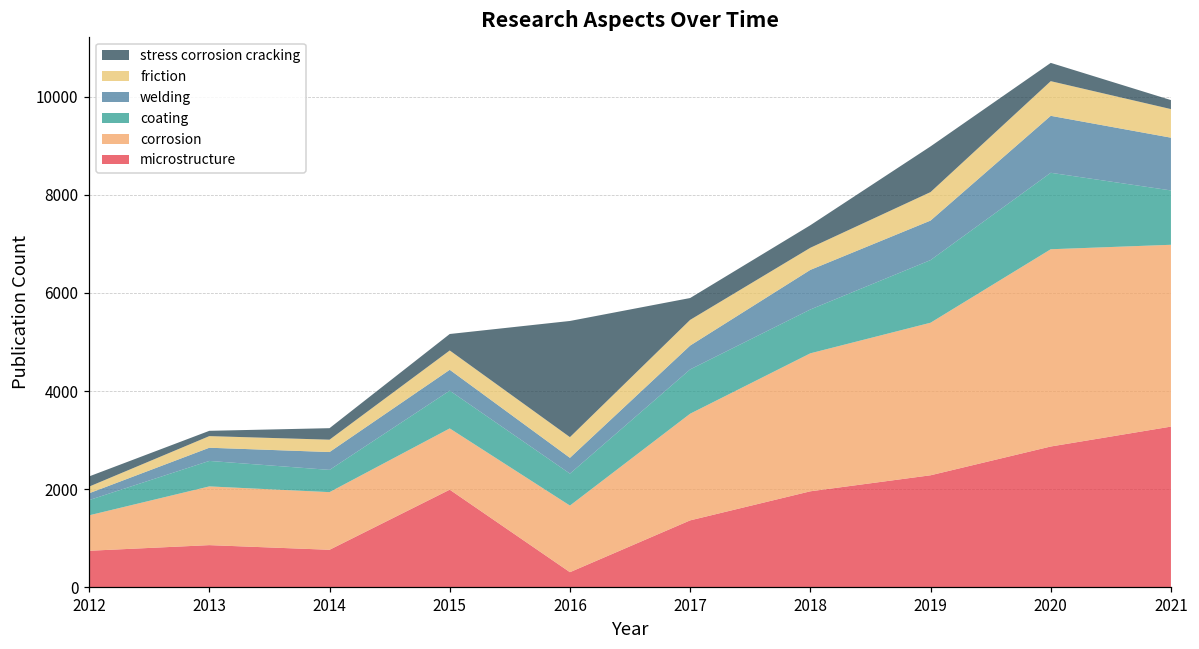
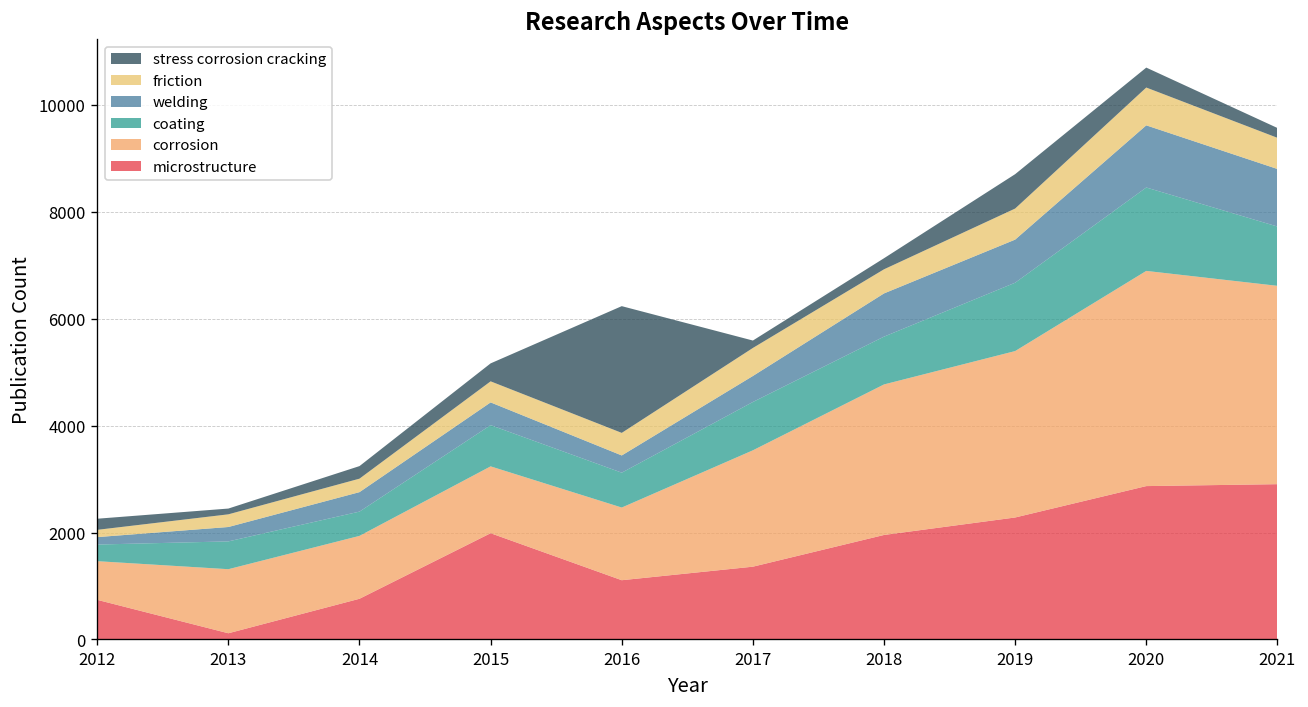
microstructure, 2013: 900 -> 100
microstructure, 2016: 300 -> 1100
stress corrosion cracking, 2017: 400 -> 100
stress corrosion cracking, 2018: 500 -> 200
stress corrosion cracking, 2019: 900 -> 600
microstructure, 2021: 3300 -> 2900
